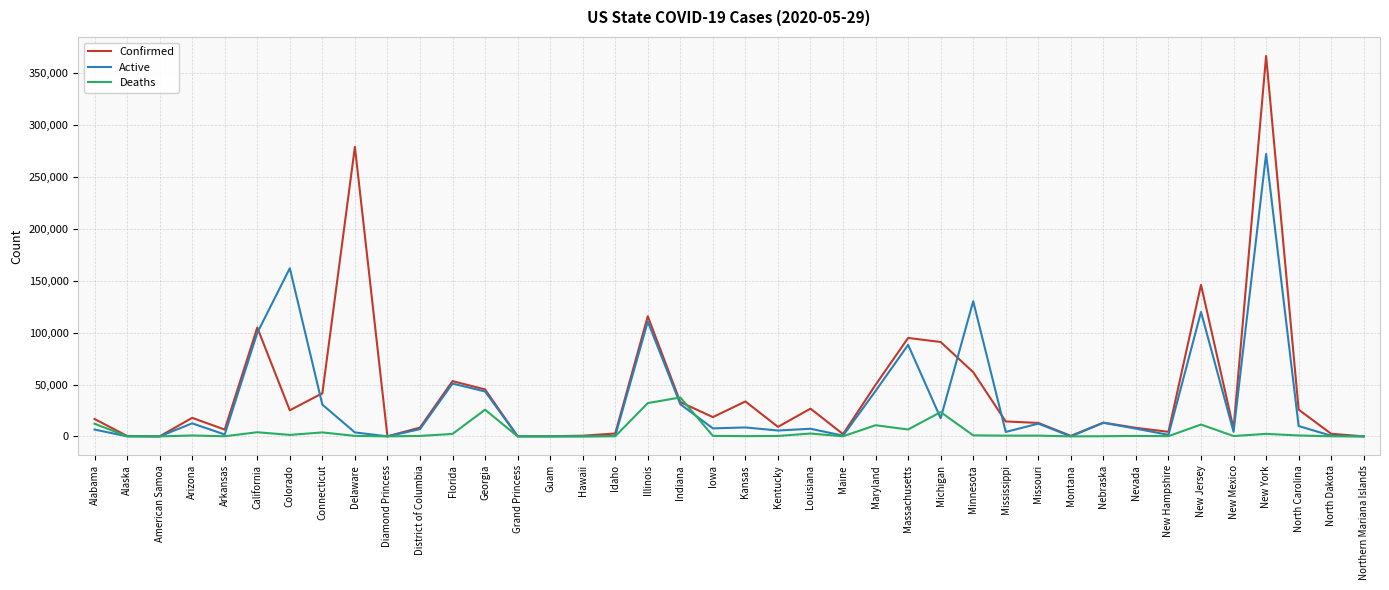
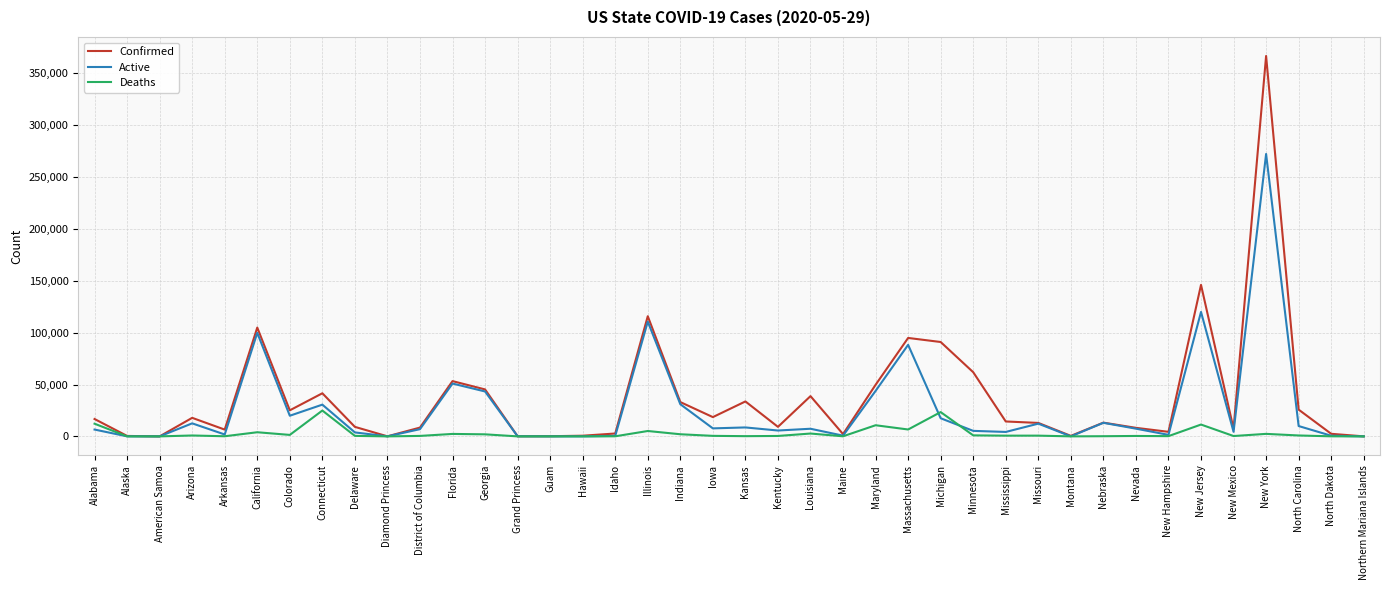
Active, Colorado: 162,000 -> 20,000
Deaths, Connecticut: 4,000 -> 25,000
Confirmed, Delaware: 279,000 -> 9,000
Deaths, Georgia: 26,000 -> 2,000
Deaths, Illinois: 32,000 -> 5,000
Deaths, Indiana: 38,000 -> 2,000
Confirmed, Louisiana: 27,000 -> 39,000
Active, Minnesota: 130,000 -> 5,000
